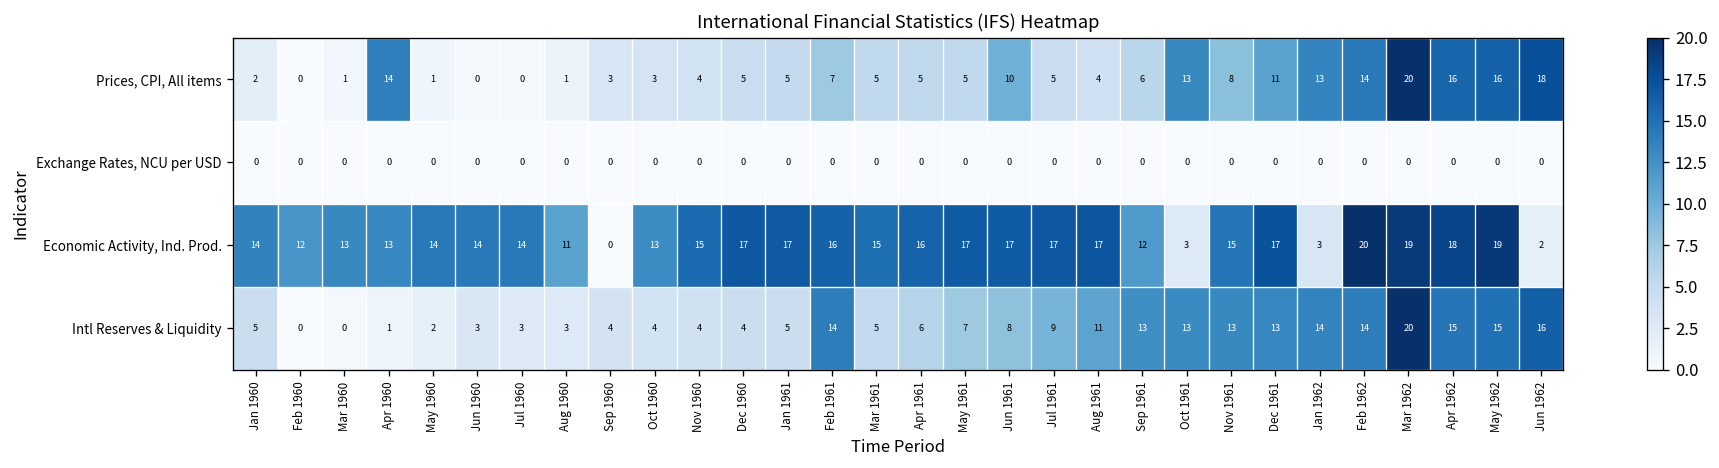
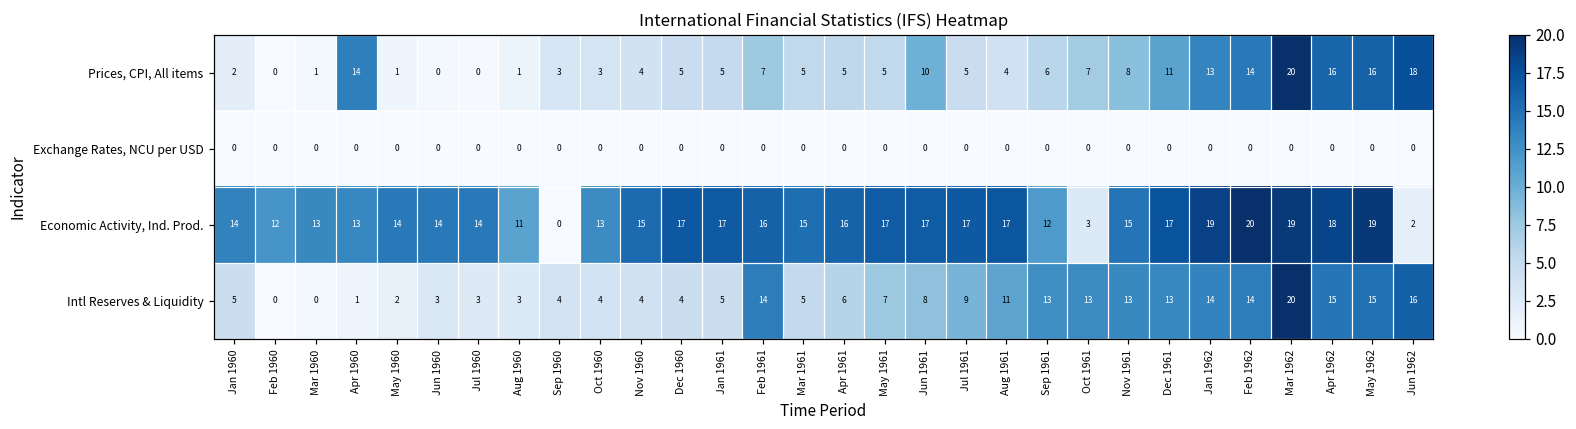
Prices, CPI, All items, Oct 1961: 13 -> 7
Economic Activity, Ind. Prod., Jan 1962: 3 -> 19
